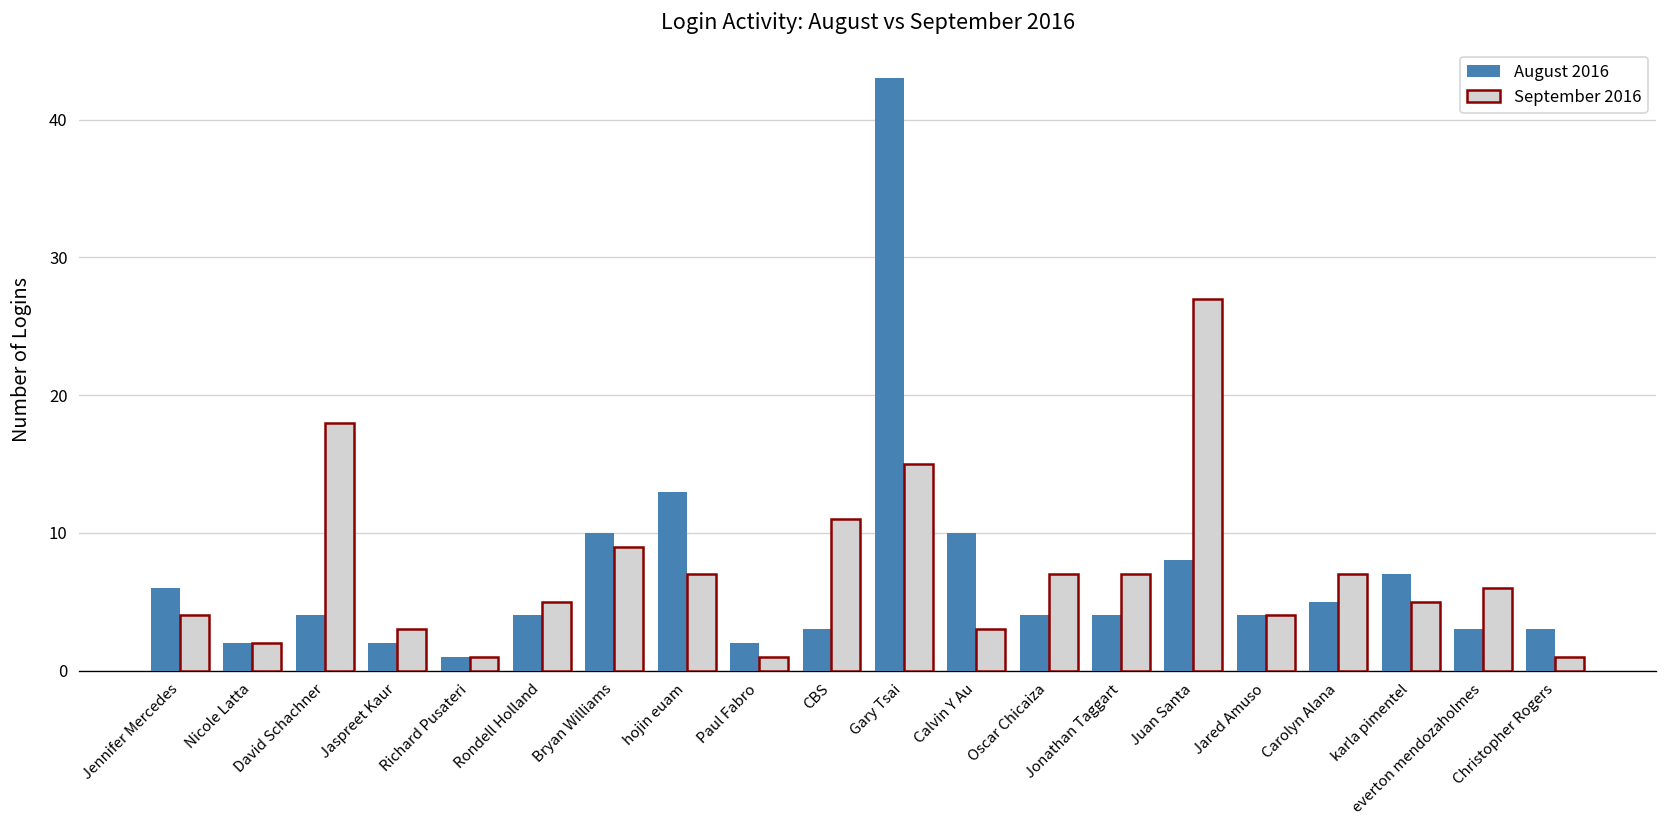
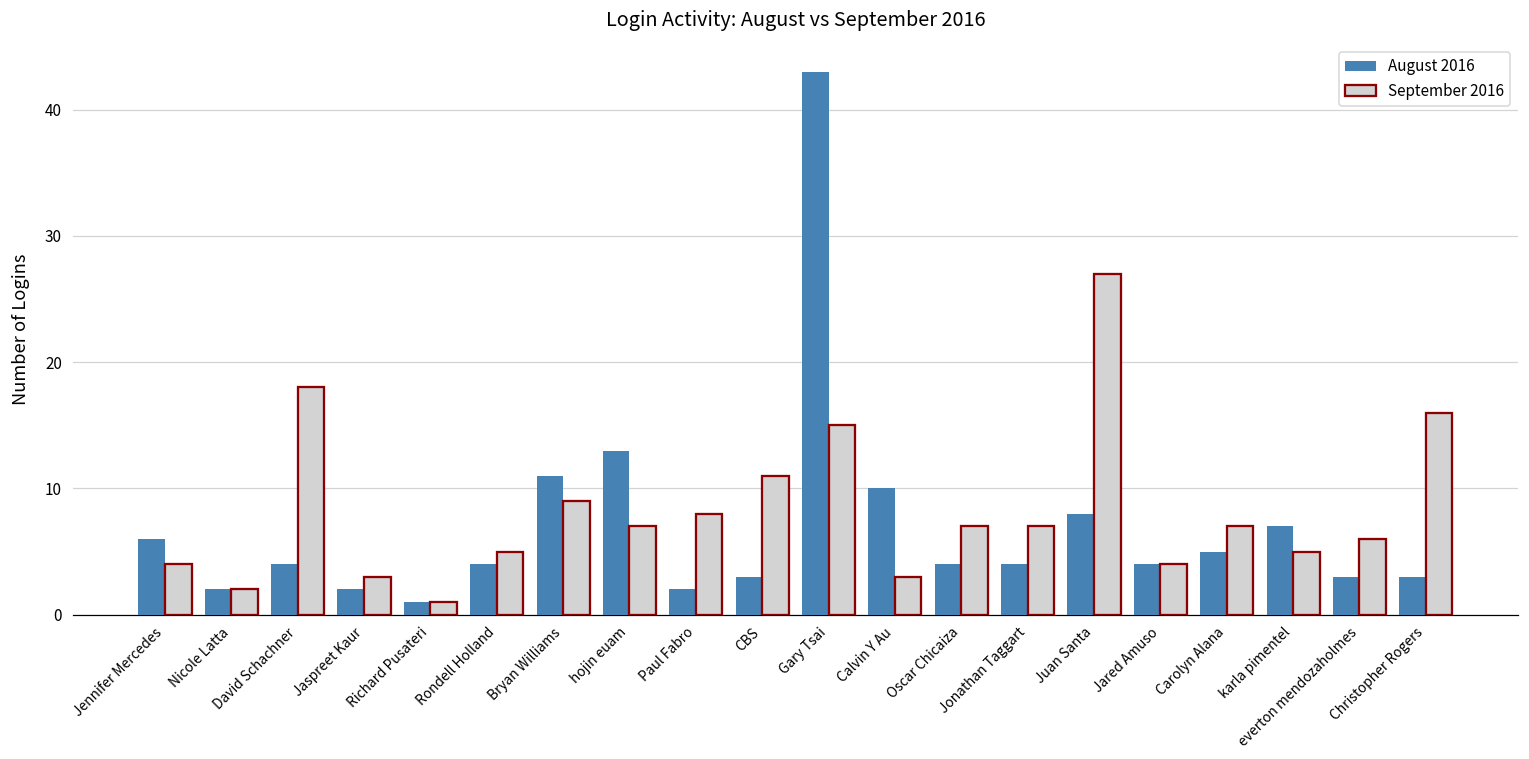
August 2016, Bryan Williams: 10 -> 11
September 2016, Paul Fabro: 1 -> 8
September 2016, Christopher Rogers: 1 -> 16
